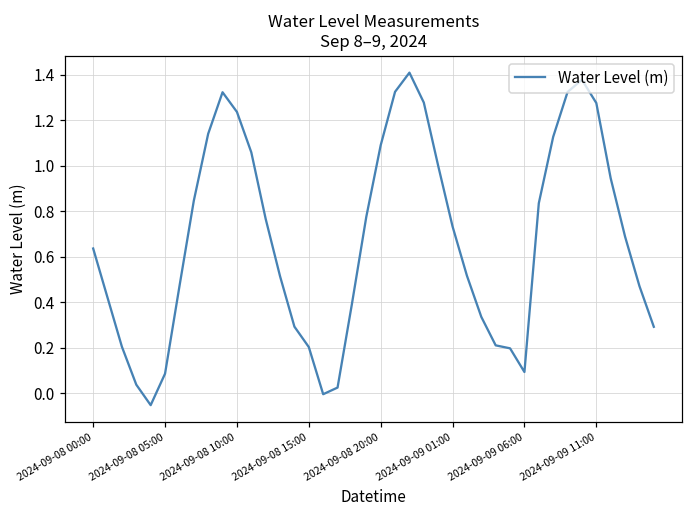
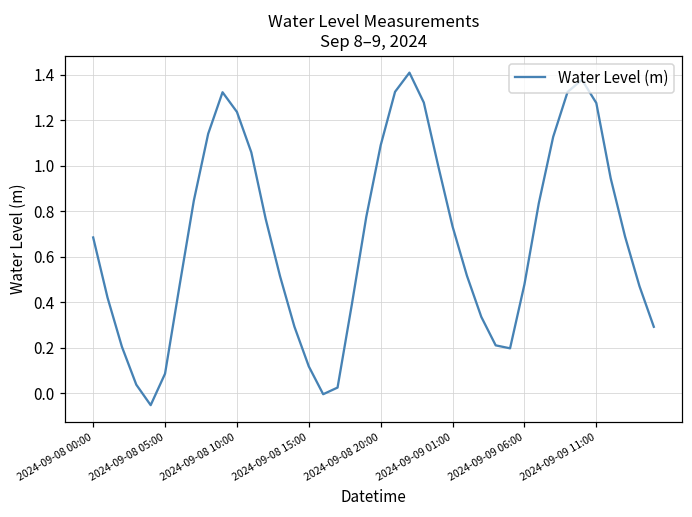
2024-09-08 00:00: 0.64 -> 0.68
2024-09-08 15:00: 0.20 -> 0.12
2024-09-09 06:00: 0.09 -> 0.48
